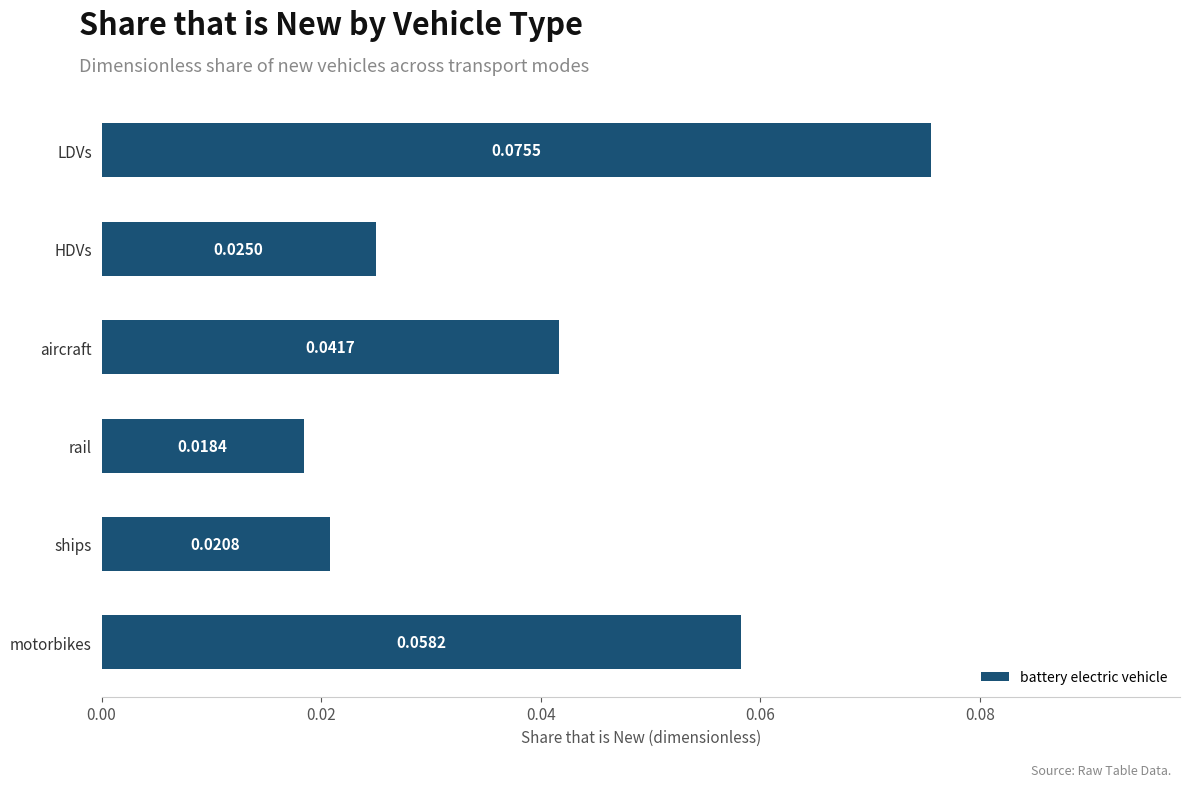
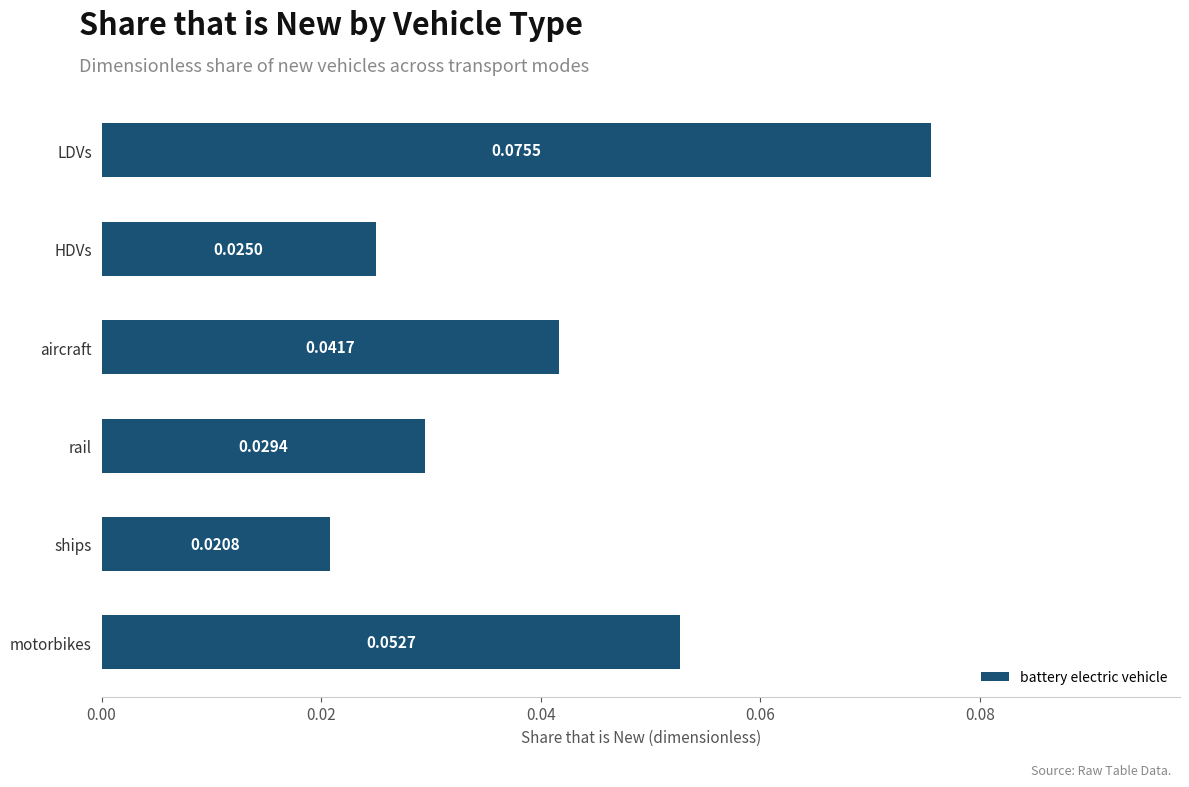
rail: 0.0184 -> 0.0294
motorbikes: 0.0582 -> 0.0527
